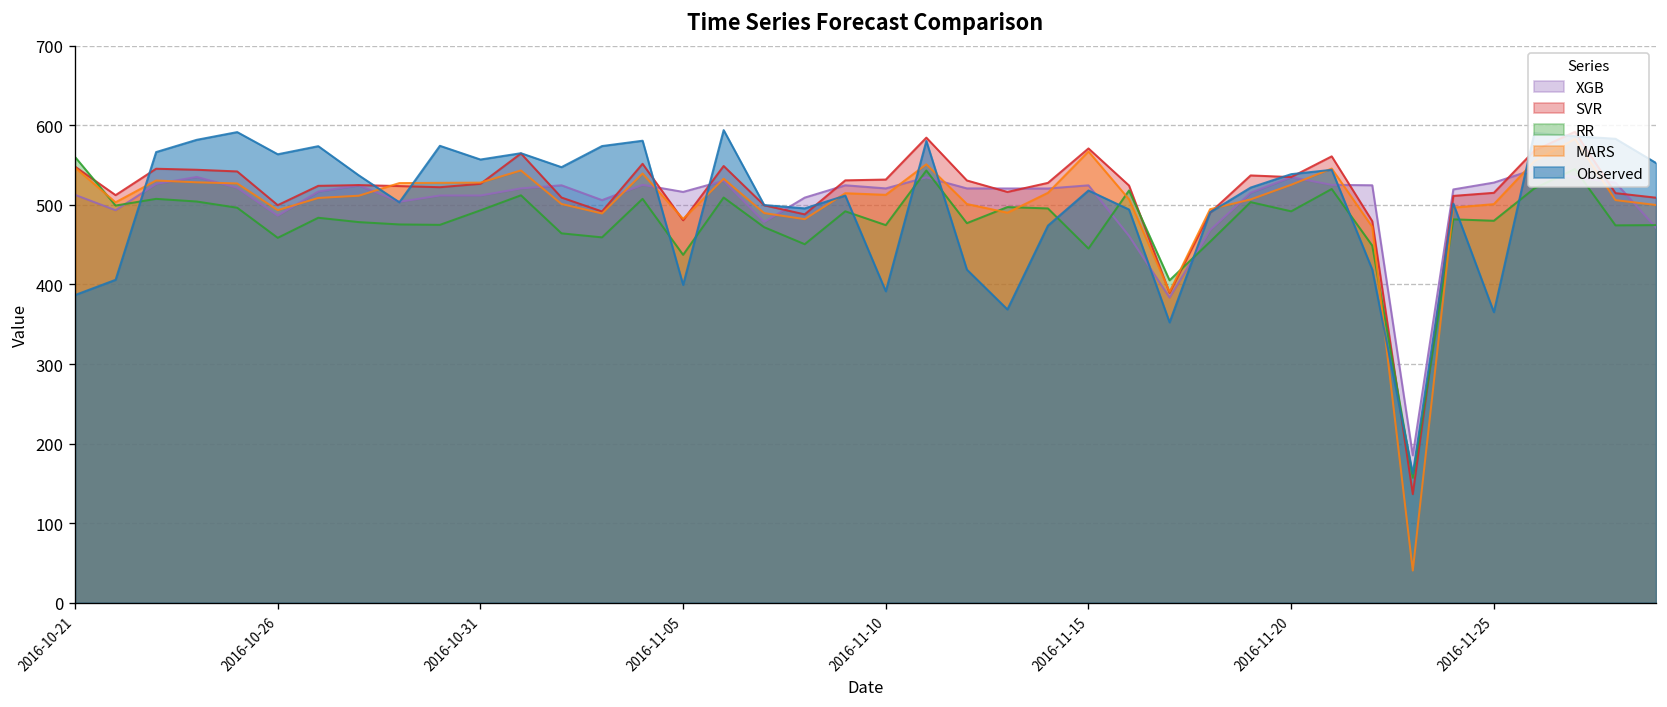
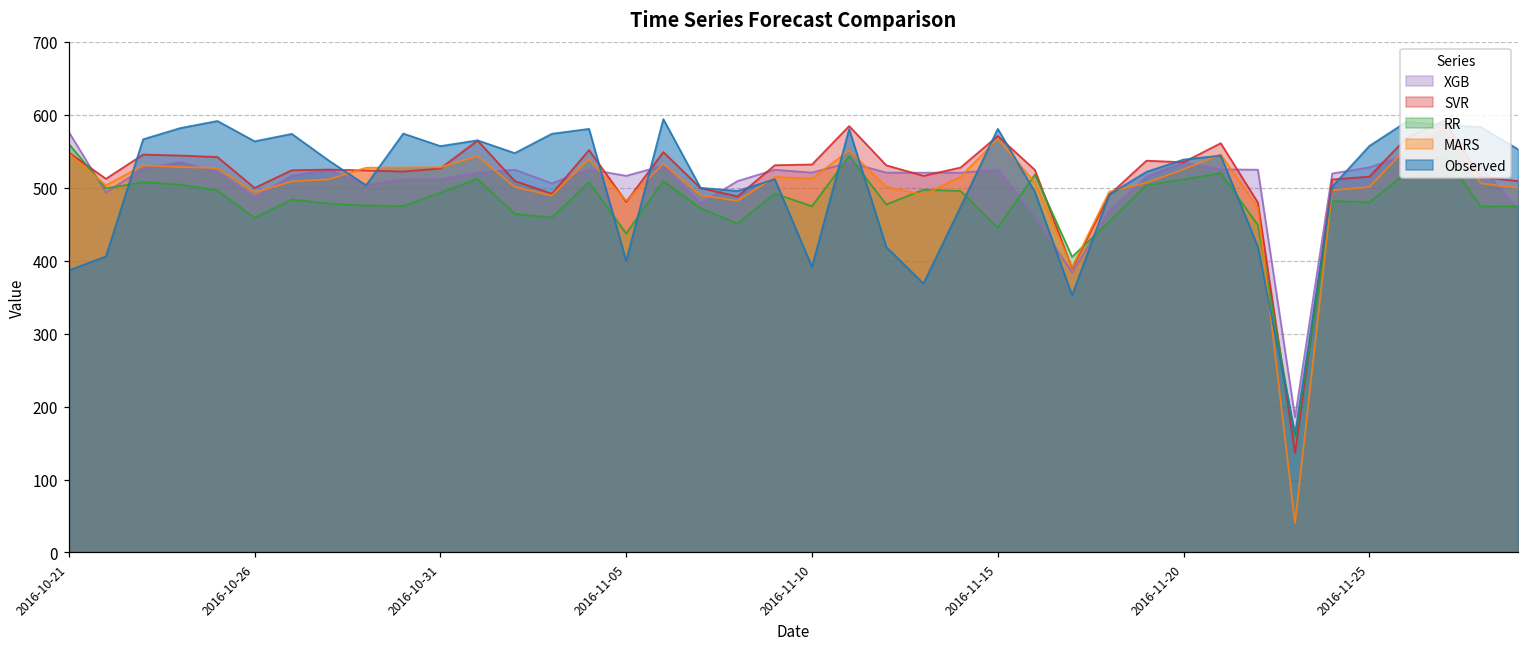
XGB, 2016-10-21: 510 -> 580
Observed, 2016-11-15: 520 -> 580
RR, 2016-11-20: 490 -> 510
Observed, 2016-11-25: 370 -> 560
